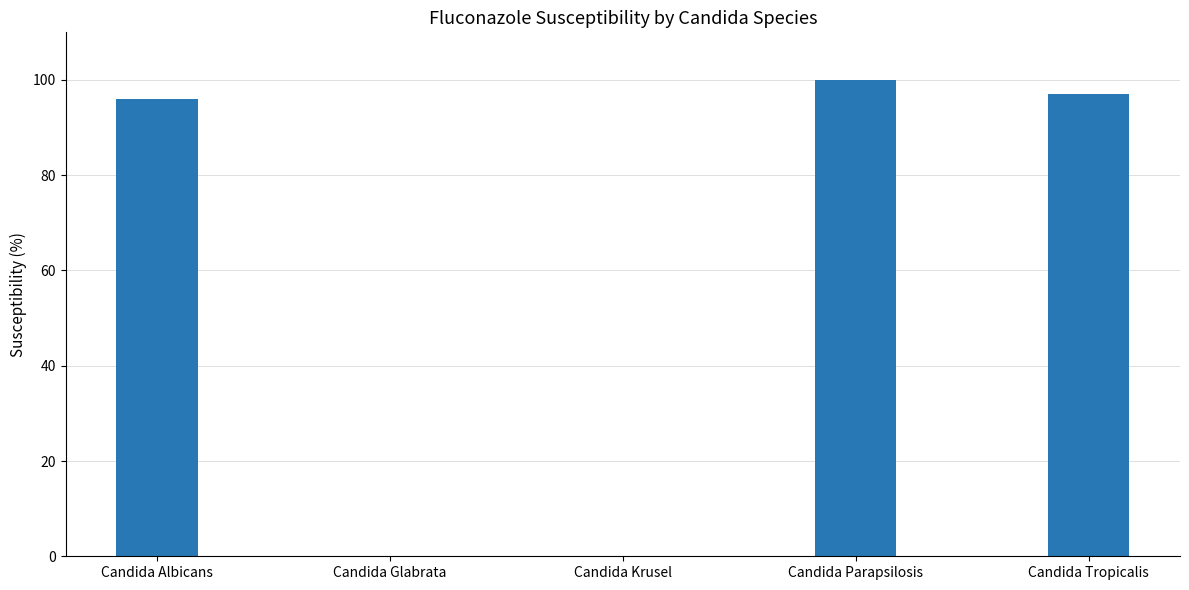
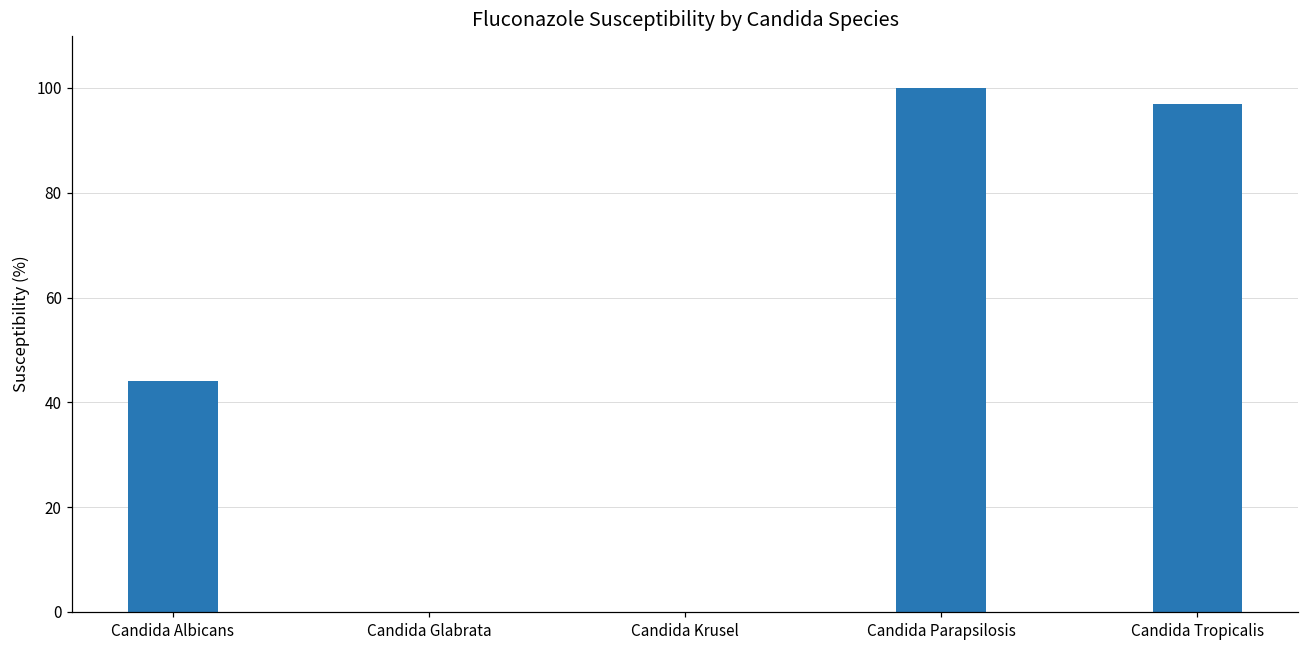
Candida Albicans: 96 -> 44
